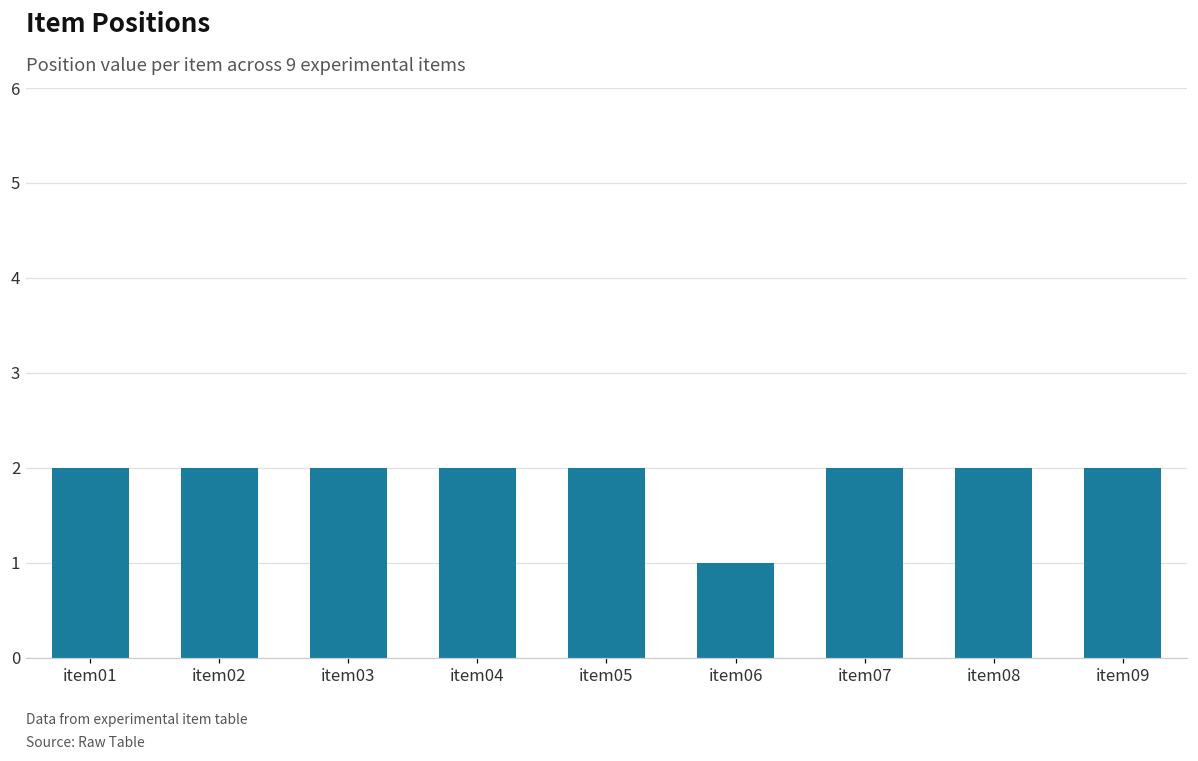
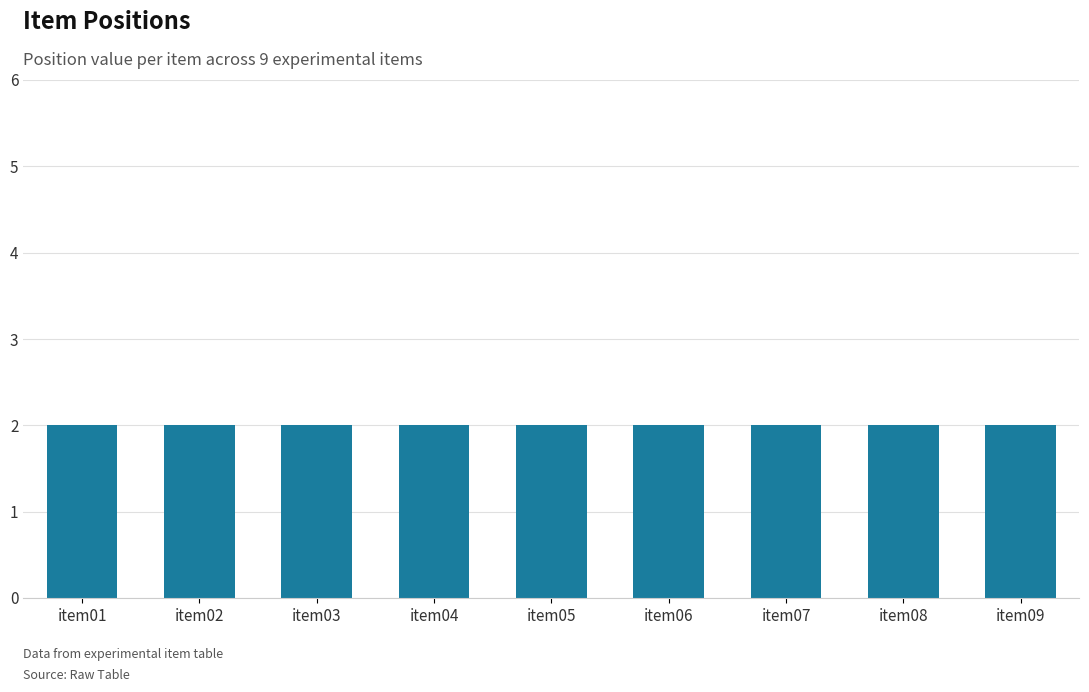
item06: 1 -> 2
